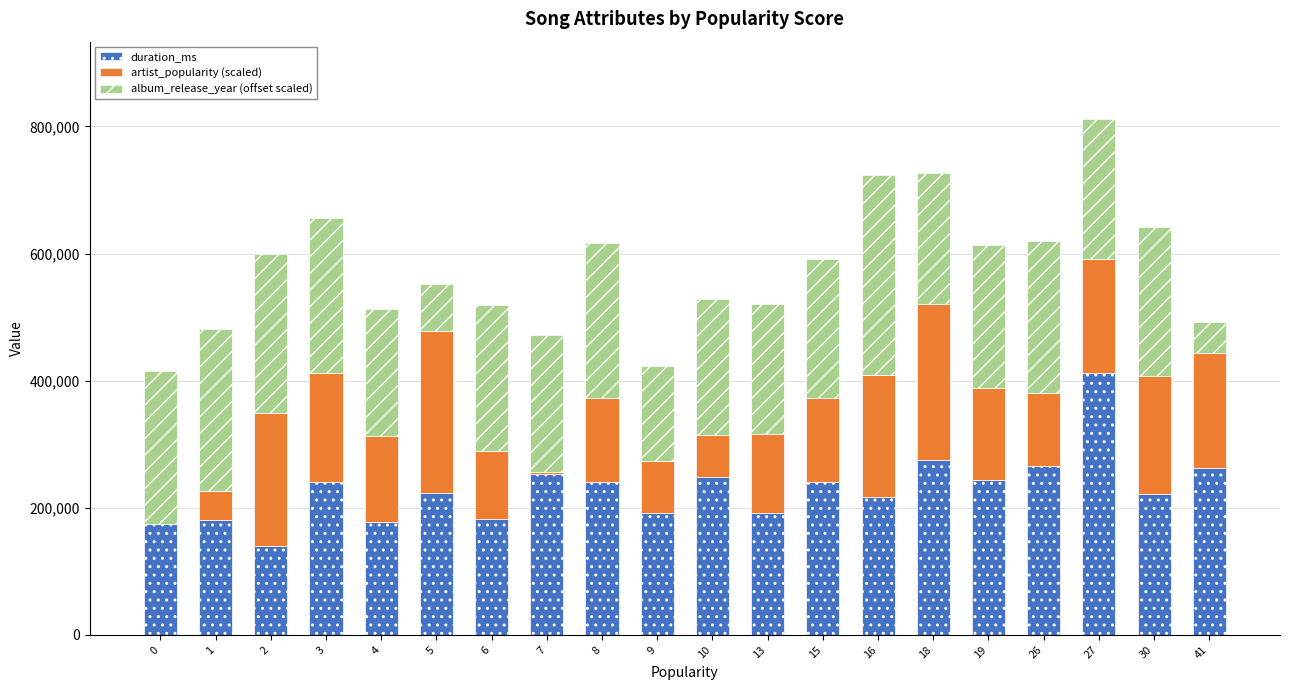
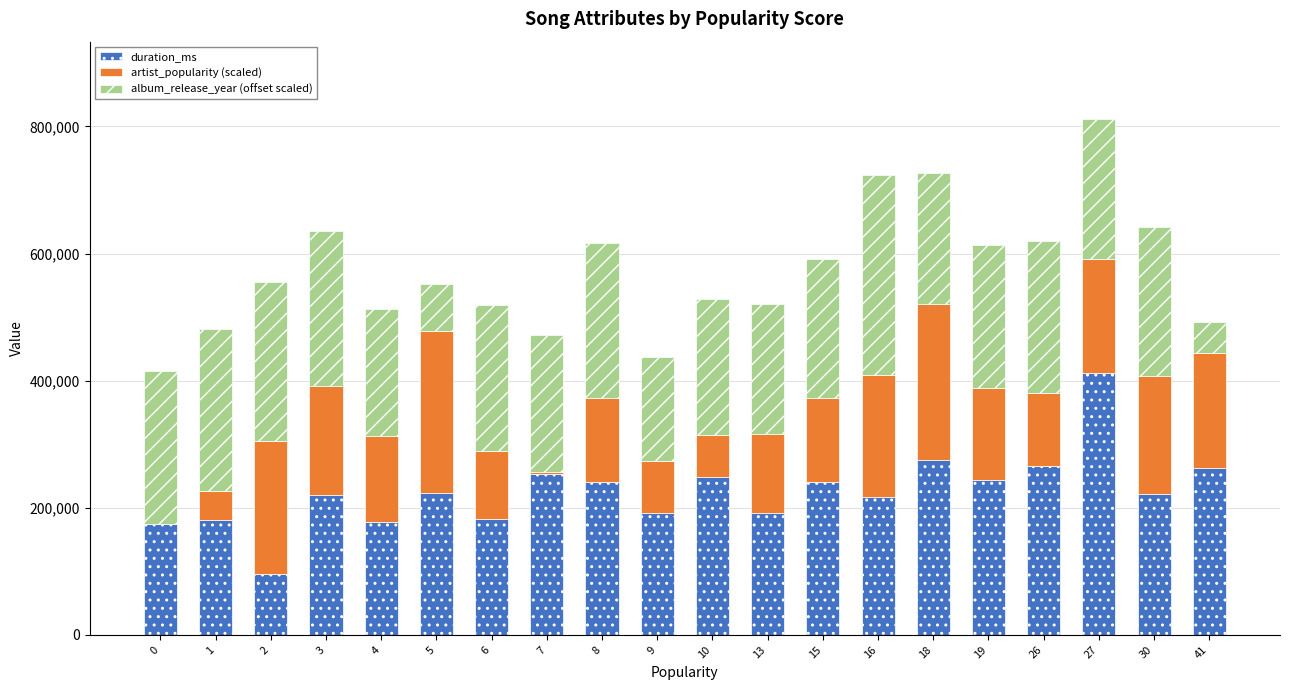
duration_ms, 2: 140,000 -> 100,000
duration_ms, 3: 240,000 -> 220,000
album_release_year (offset scaled), 9: 150,000 -> 170,000
